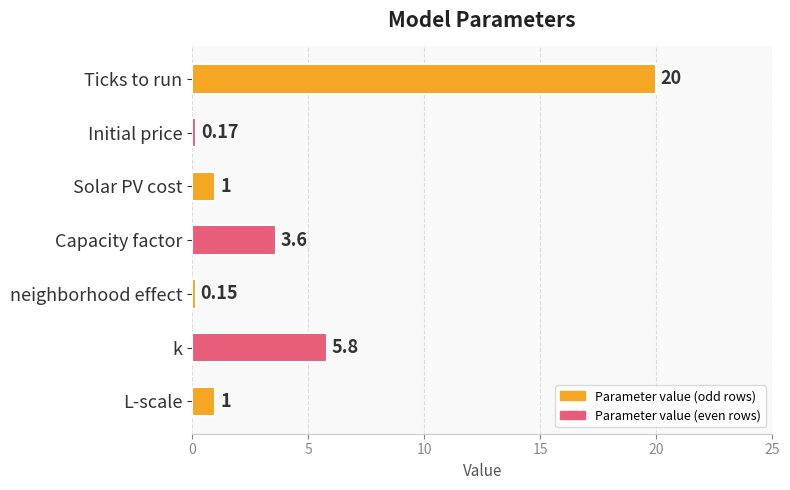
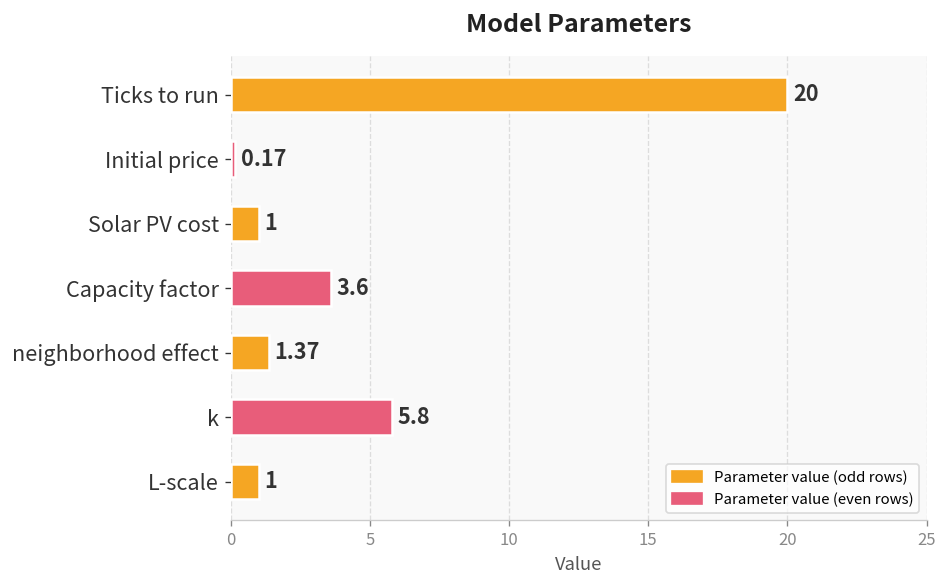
neighborhood effect: 0.15 -> 1.37
